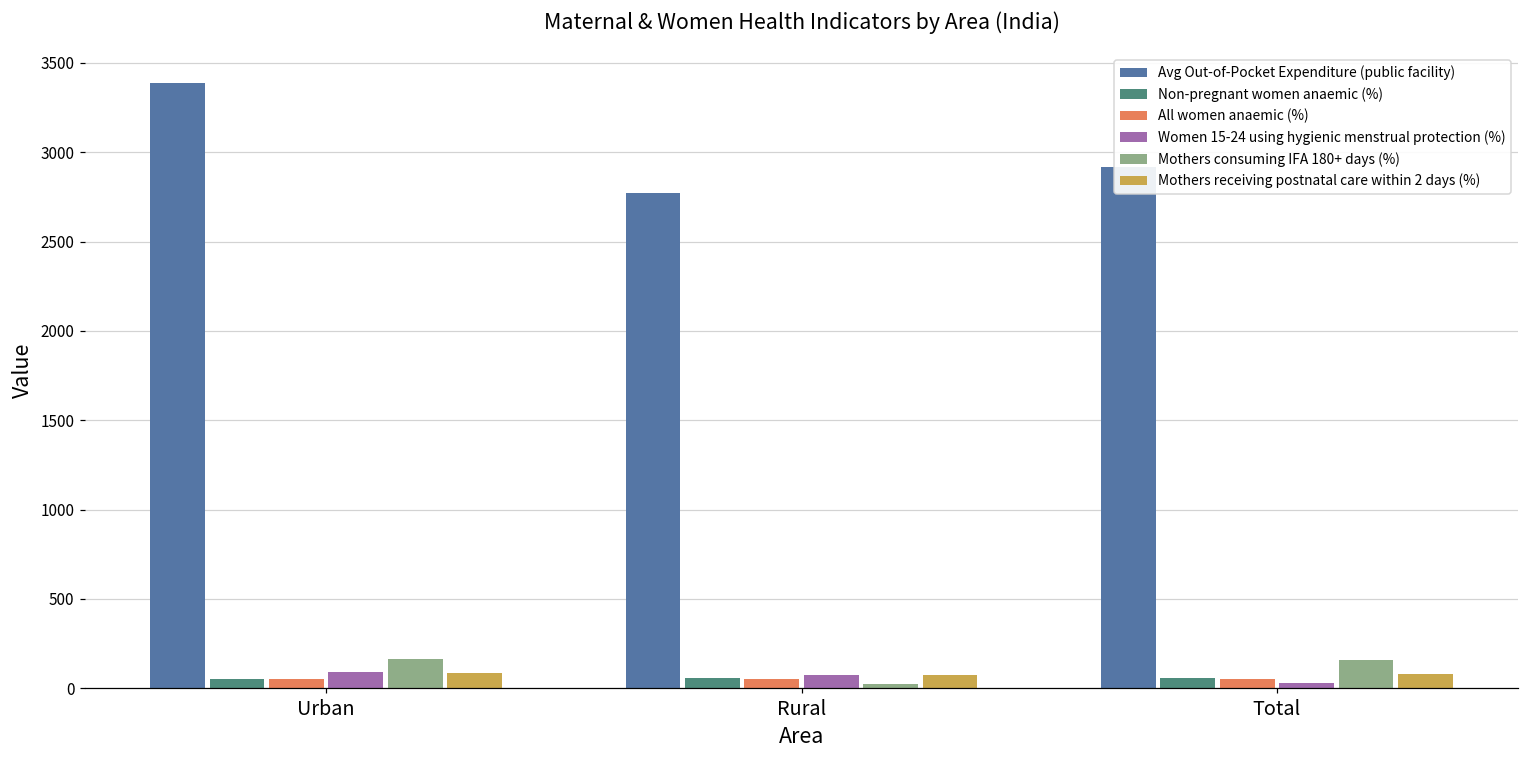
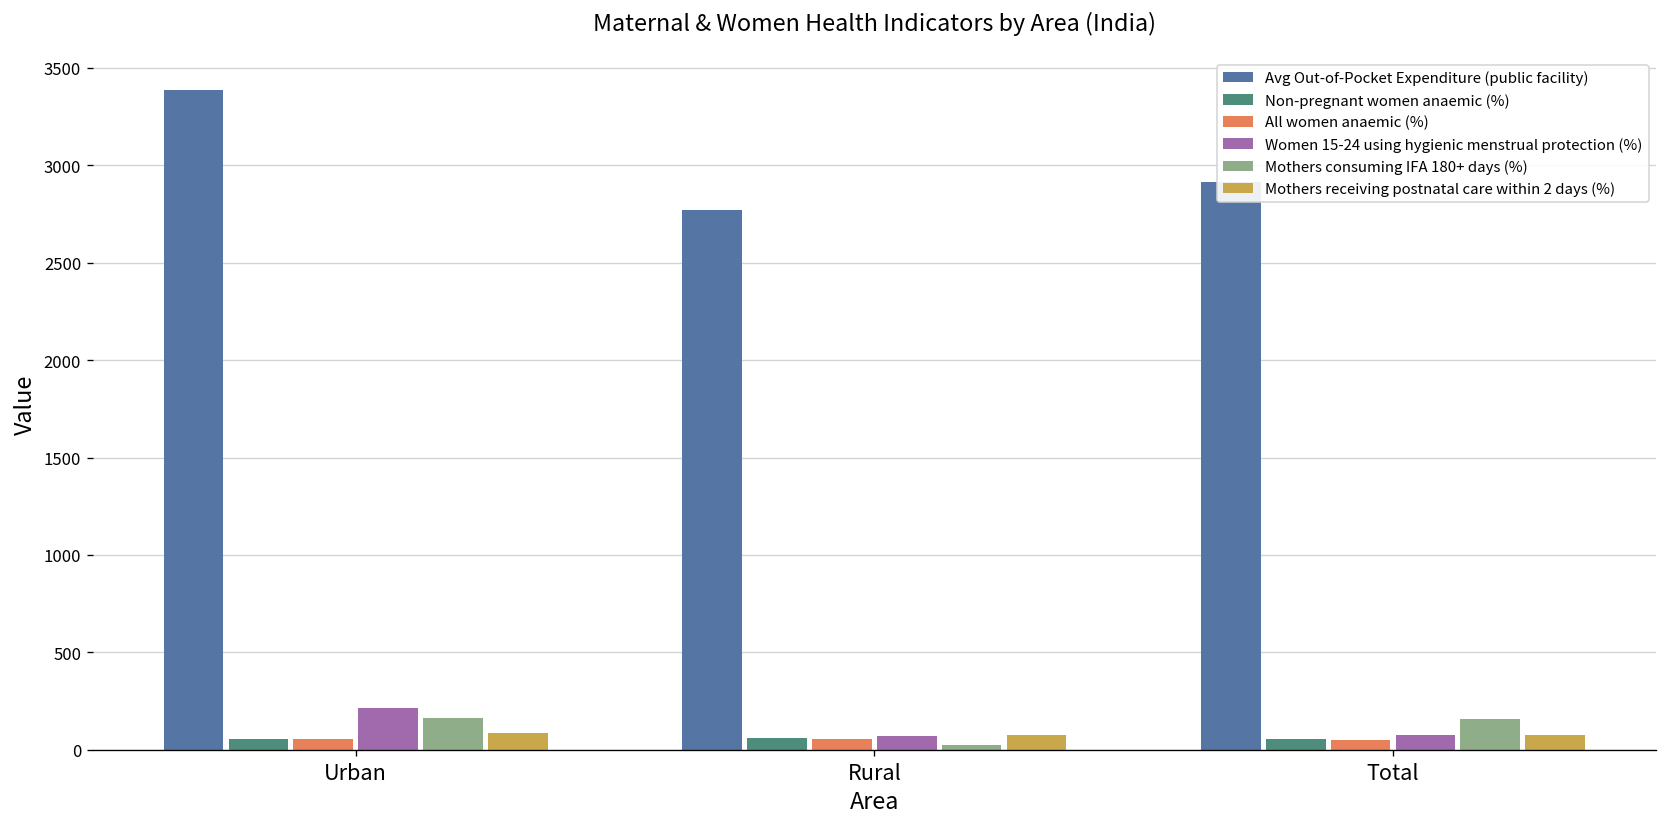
Women 15-24 using hygienic menstrual protection (%), Urban: 90 -> 210
Women 15-24 using hygienic menstrual protection (%), Total: 30 -> 80
